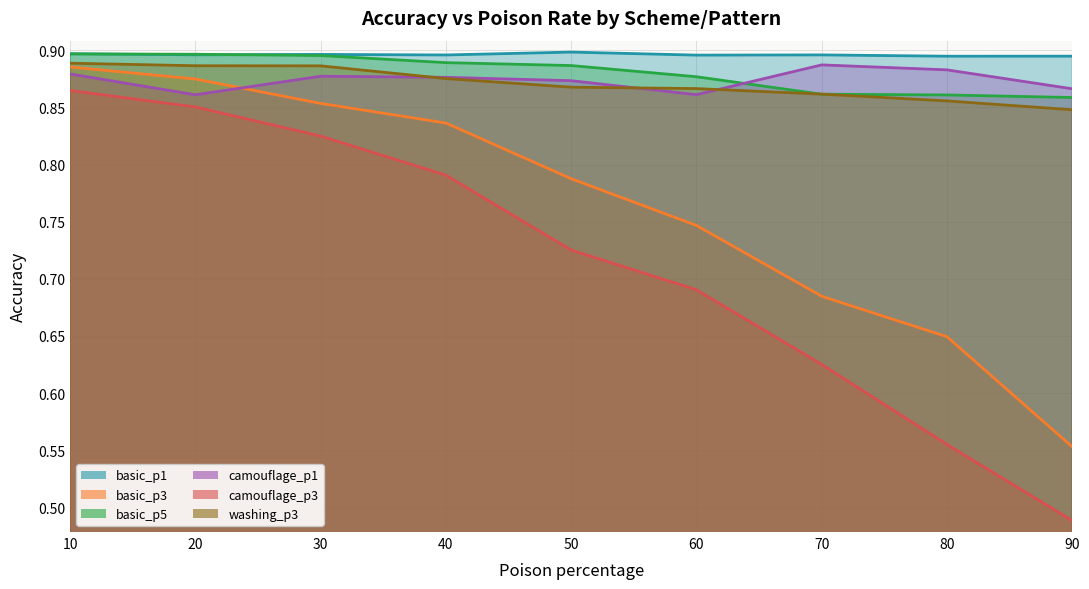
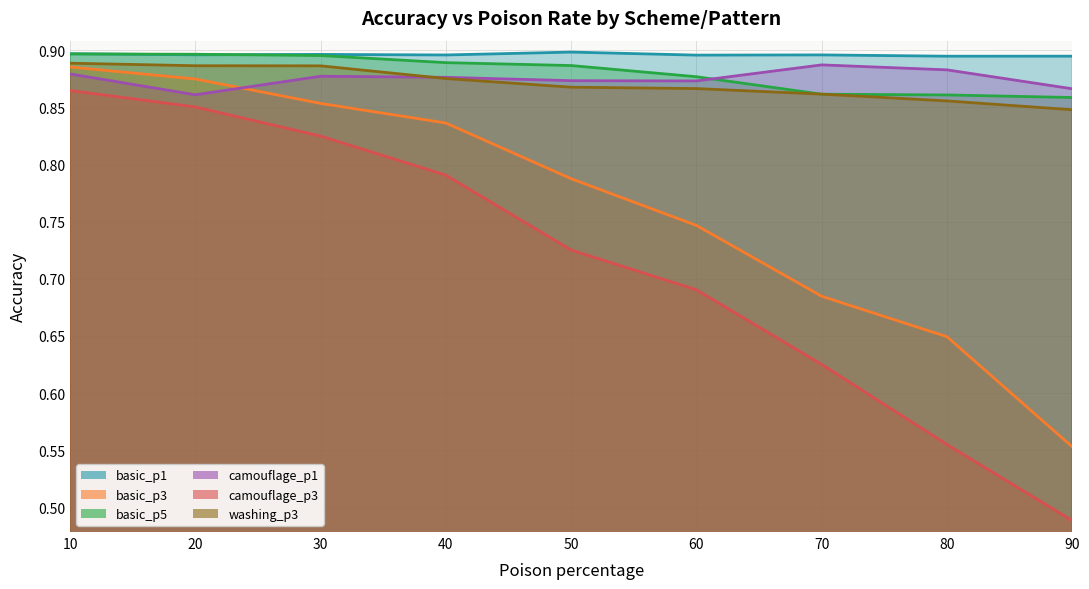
camouflage_p1, 60: 0.861 -> 0.873
